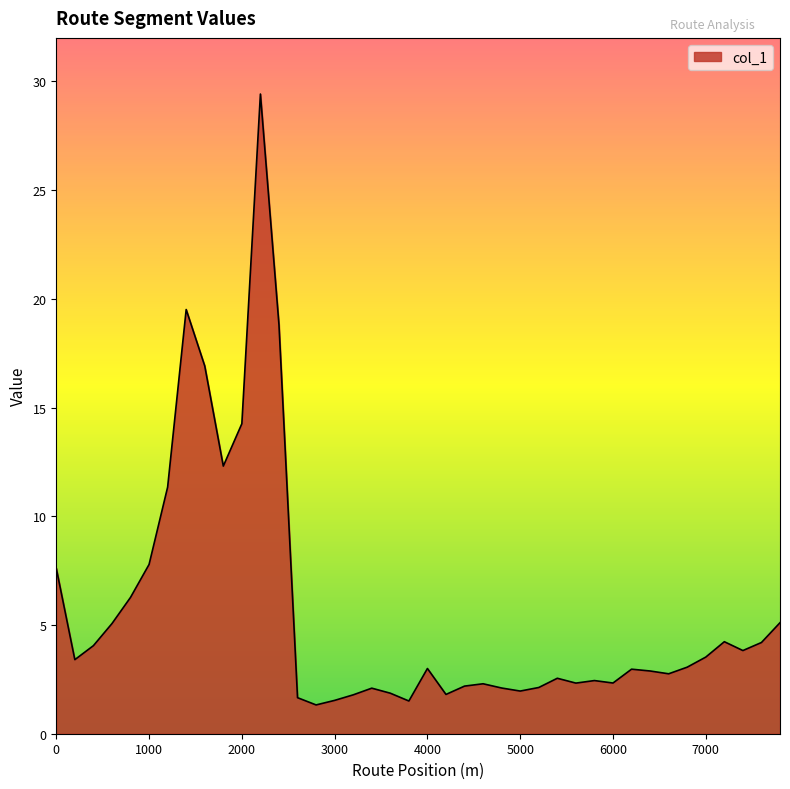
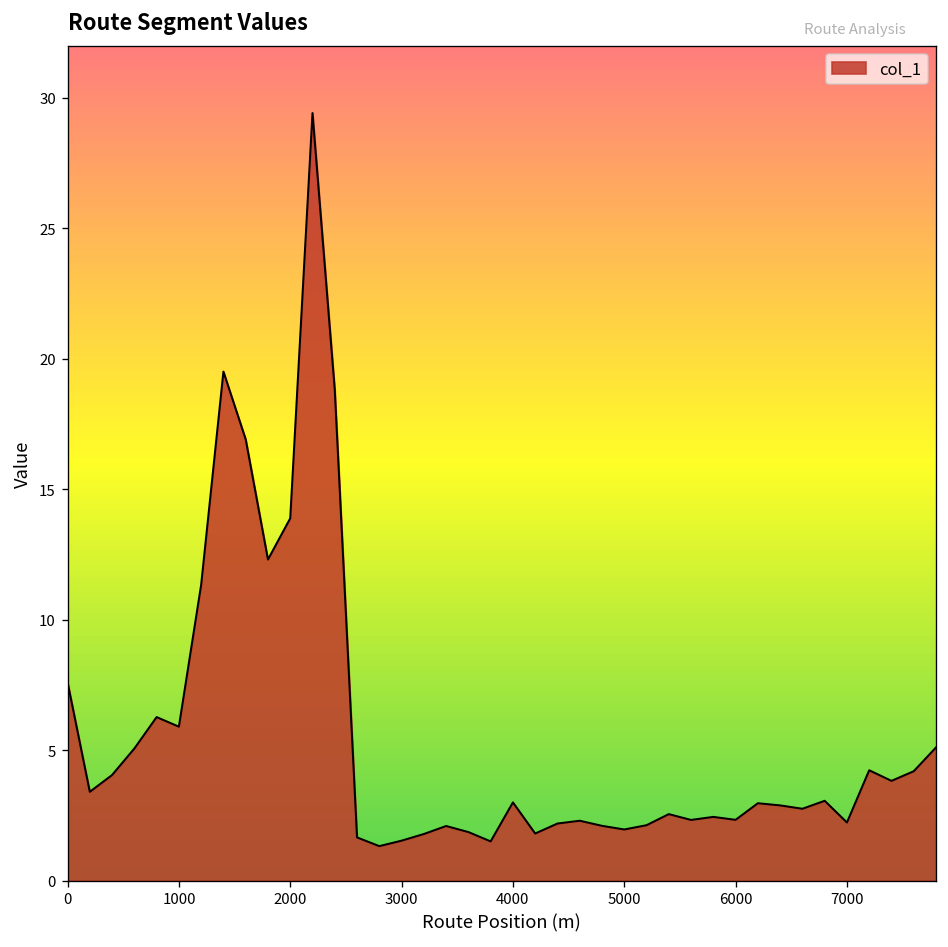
1000: 7.8 -> 5.9
2000: 14.3 -> 13.9
7000: 3.5 -> 2.2
